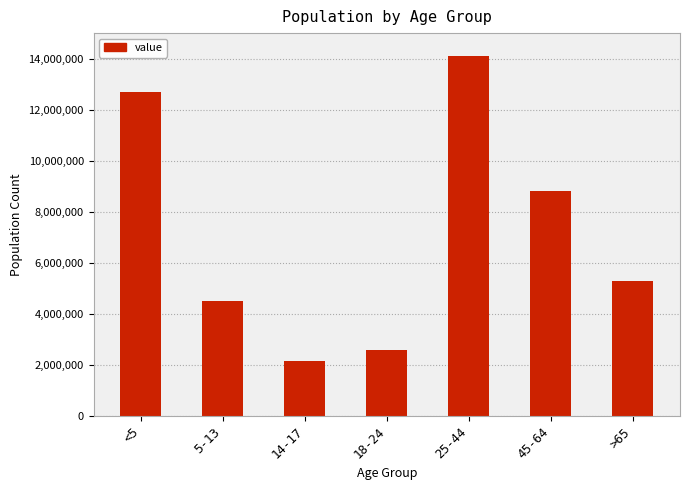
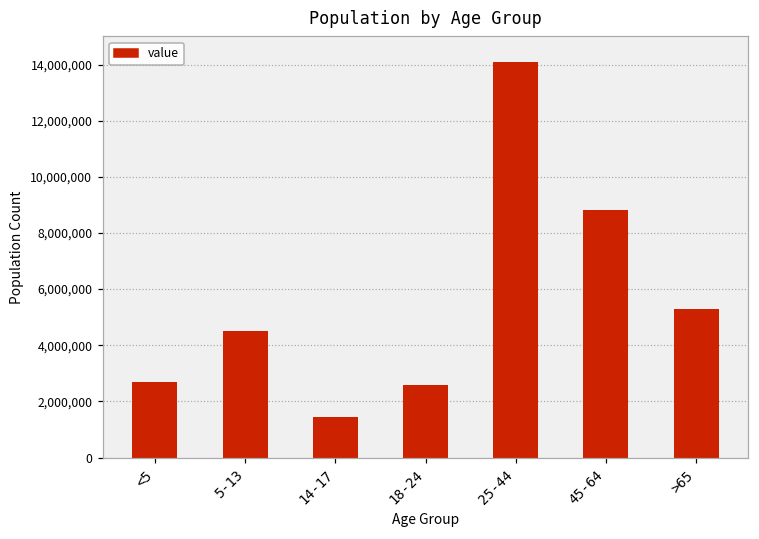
<5: 12,700,000 -> 2,700,000
14-17: 2,200,000 -> 1,400,000
